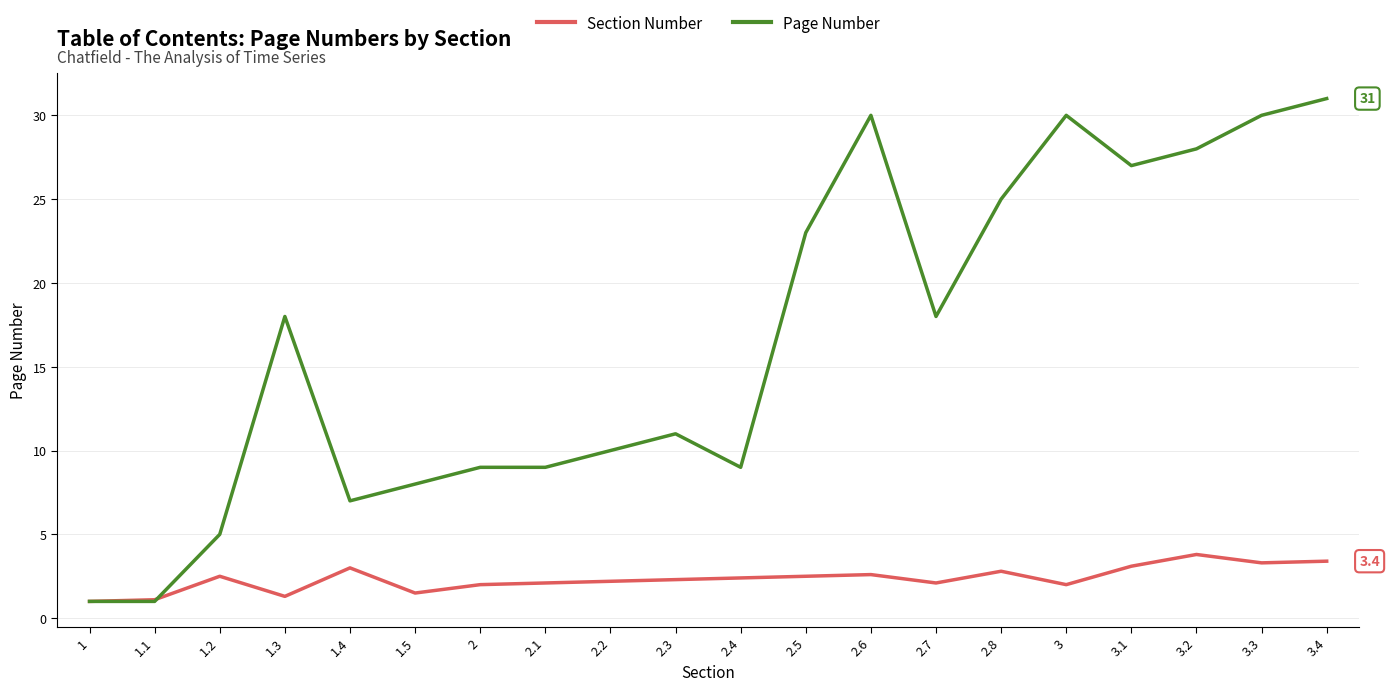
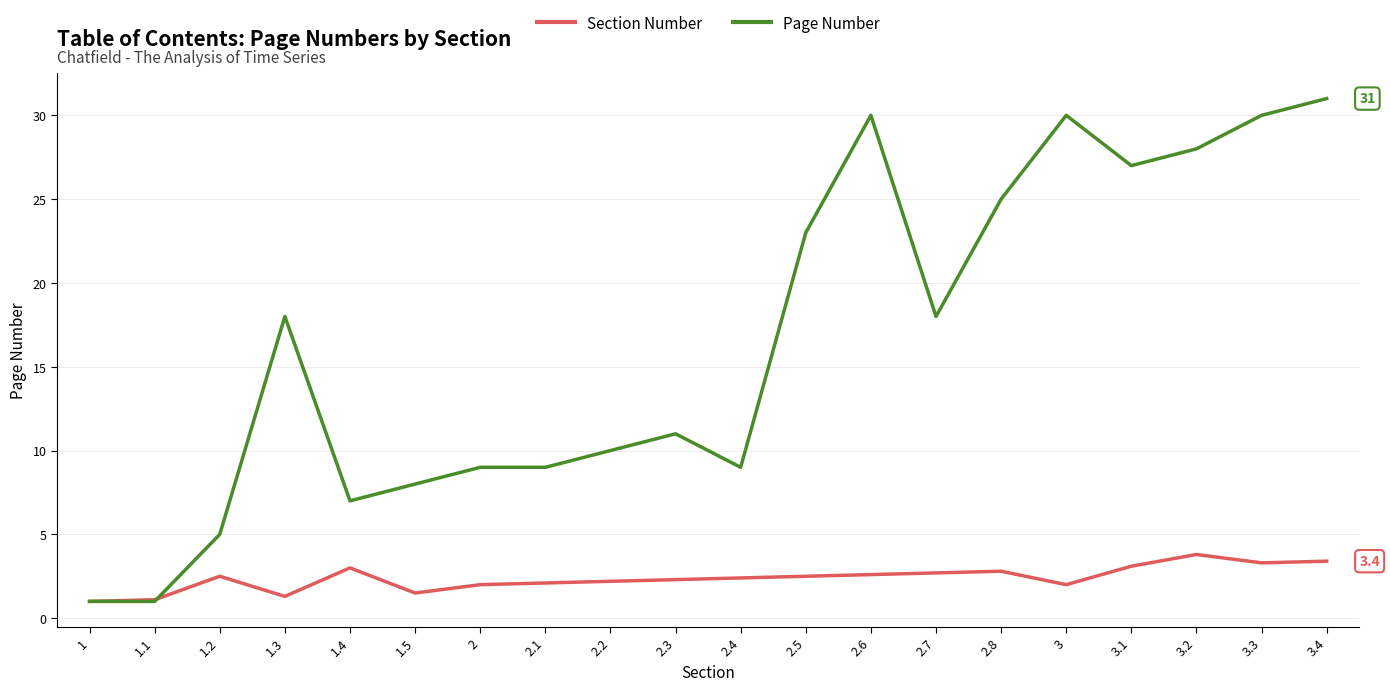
Section Number, 2.7: 2.1 -> 2.7
